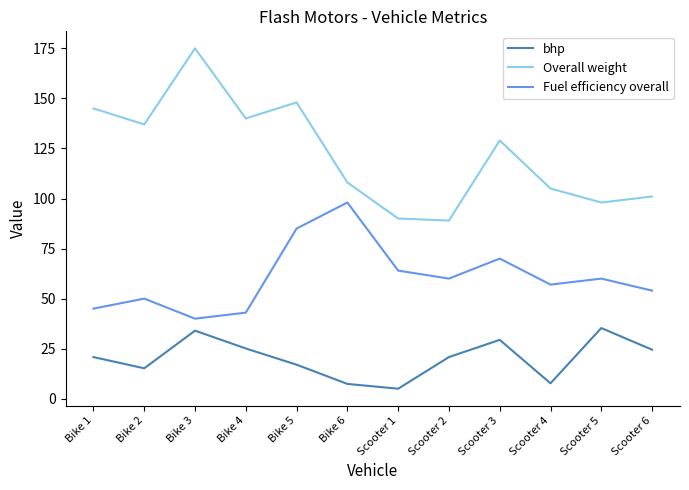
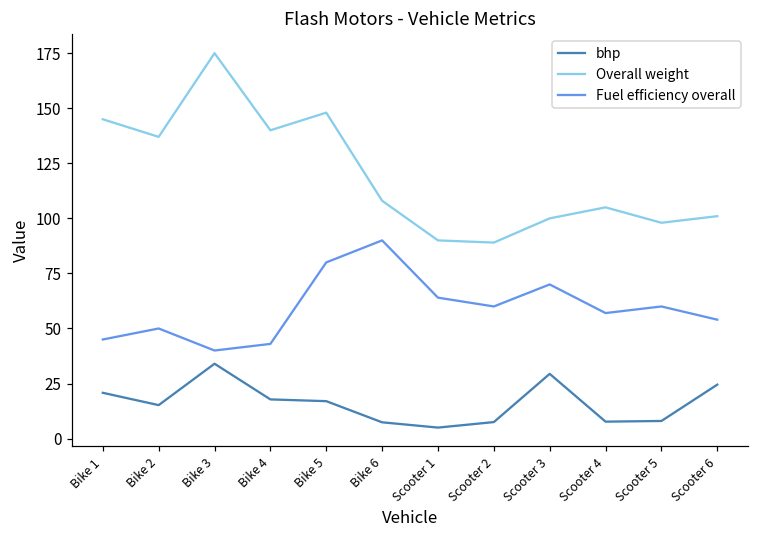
bhp, Bike 4: 25 -> 18
Fuel efficiency overall, Bike 5: 85 -> 80
Fuel efficiency overall, Bike 6: 98 -> 90
bhp, Scooter 2: 21 -> 8
Overall weight, Scooter 3: 129 -> 100
bhp, Scooter 5: 35 -> 8
